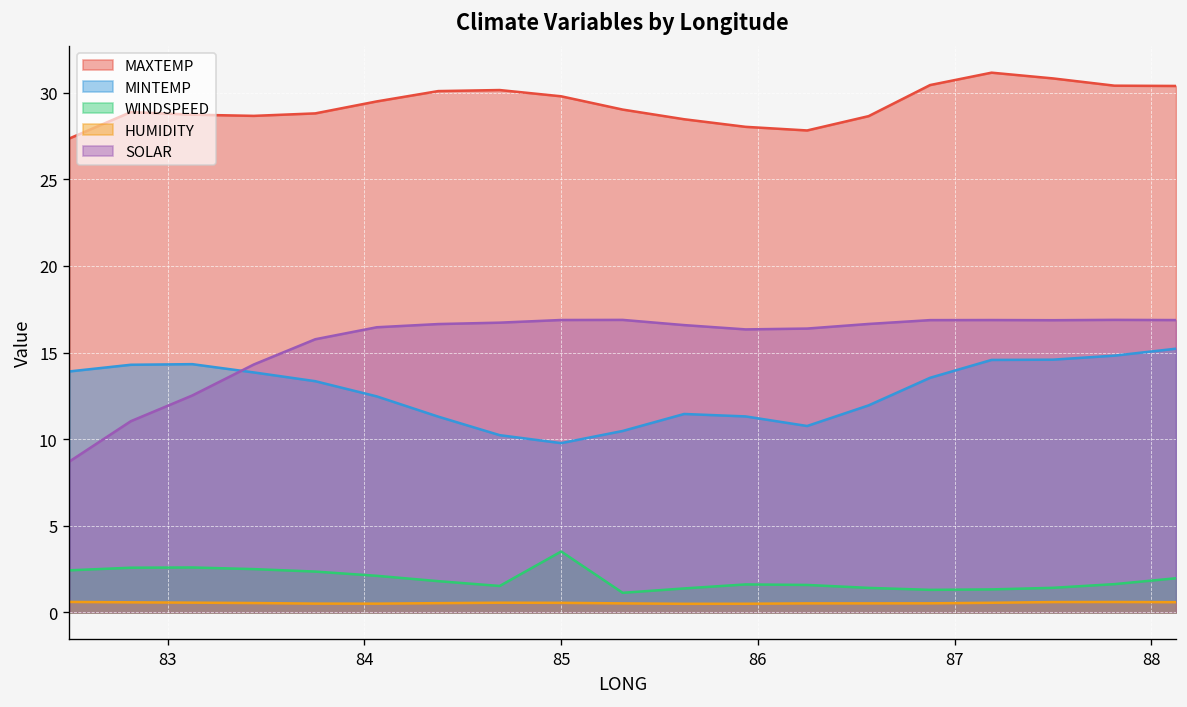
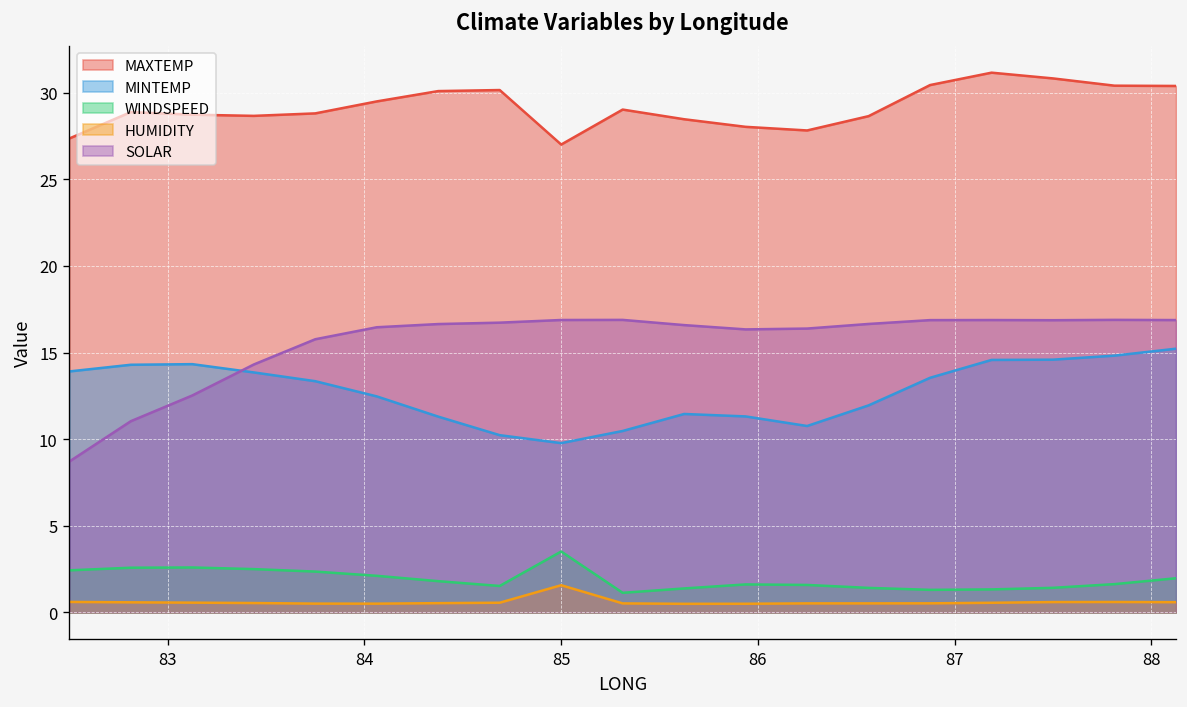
MAXTEMP, 85: 29.8 -> 27.0
HUMIDITY, 85: 0.6 -> 1.6
